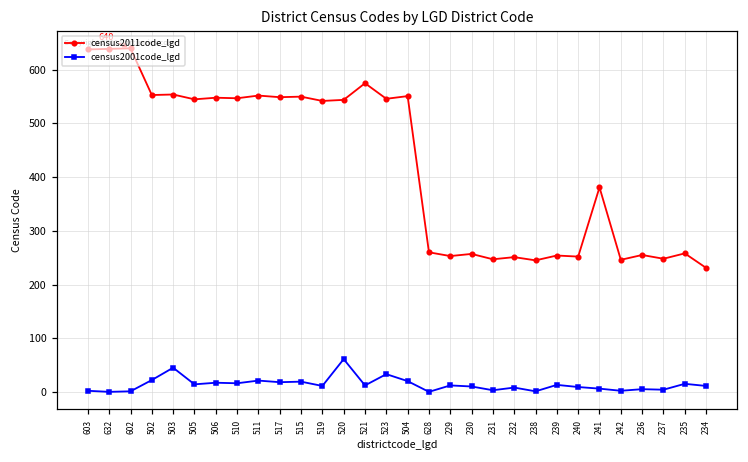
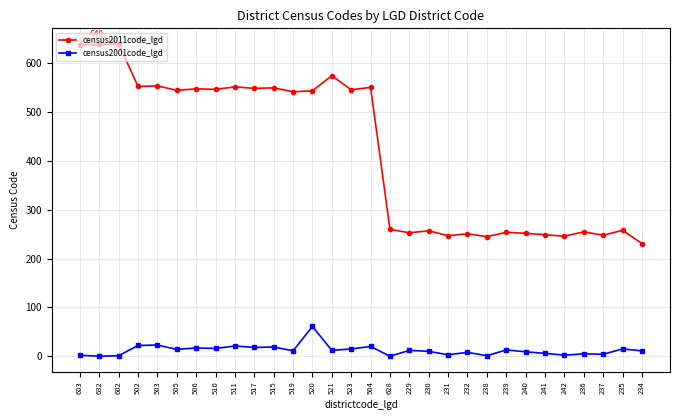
census2001code_lgd, 503: 50 -> 20
census2001code_lgd, 523: 30 -> 20
census2011code_lgd, 241: 380 -> 250
